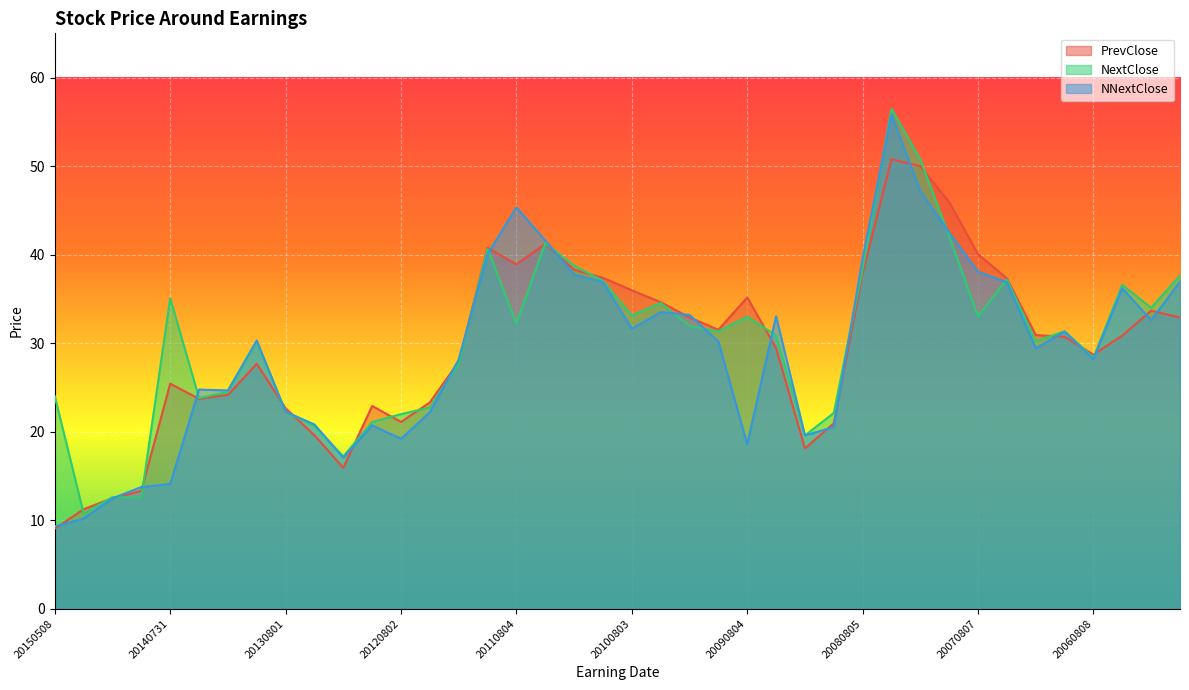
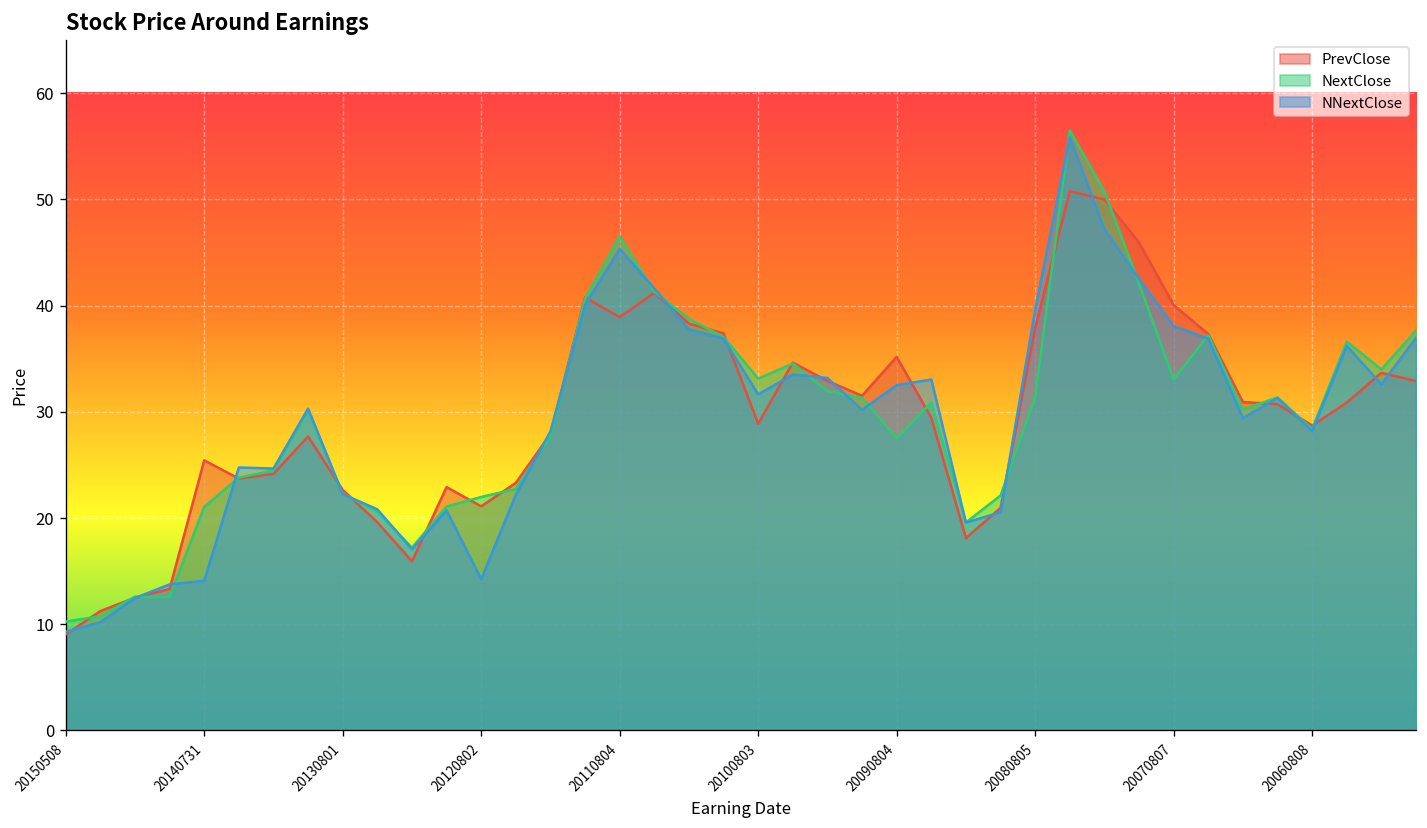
NextClose, 20150508: 24 -> 10
NextClose, 20140731: 35 -> 21
NNextClose, 20120802: 19 -> 14
NextClose, 20110804: 32 -> 47
PrevClose, 20100803: 36 -> 29
NextClose, 20090804: 33 -> 28
NNextClose, 20090804: 19 -> 33
NextClose, 20080805: 38 -> 31
